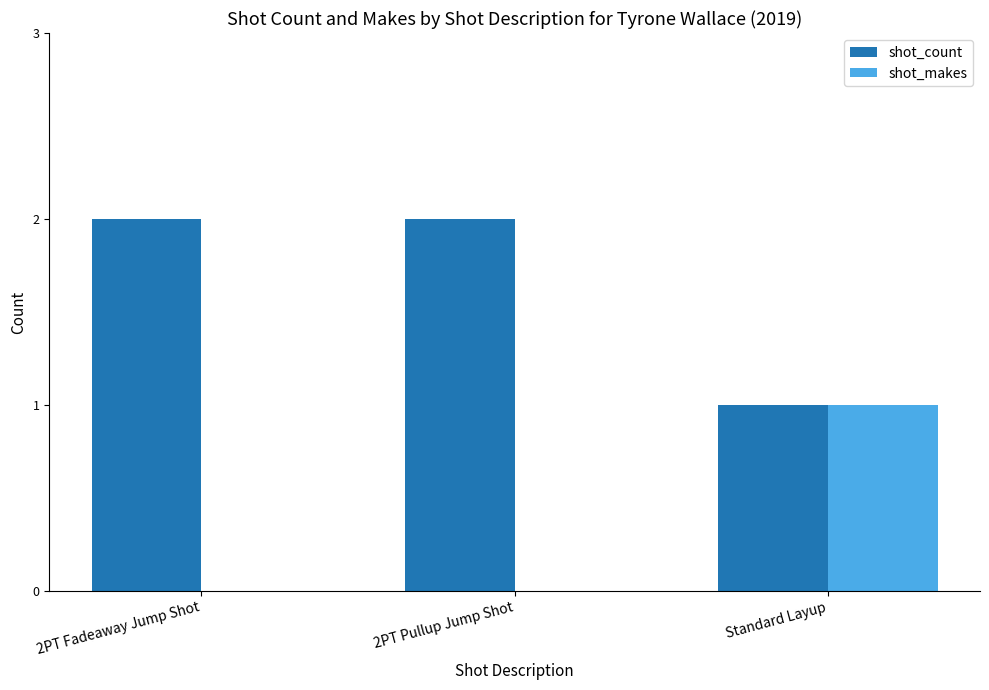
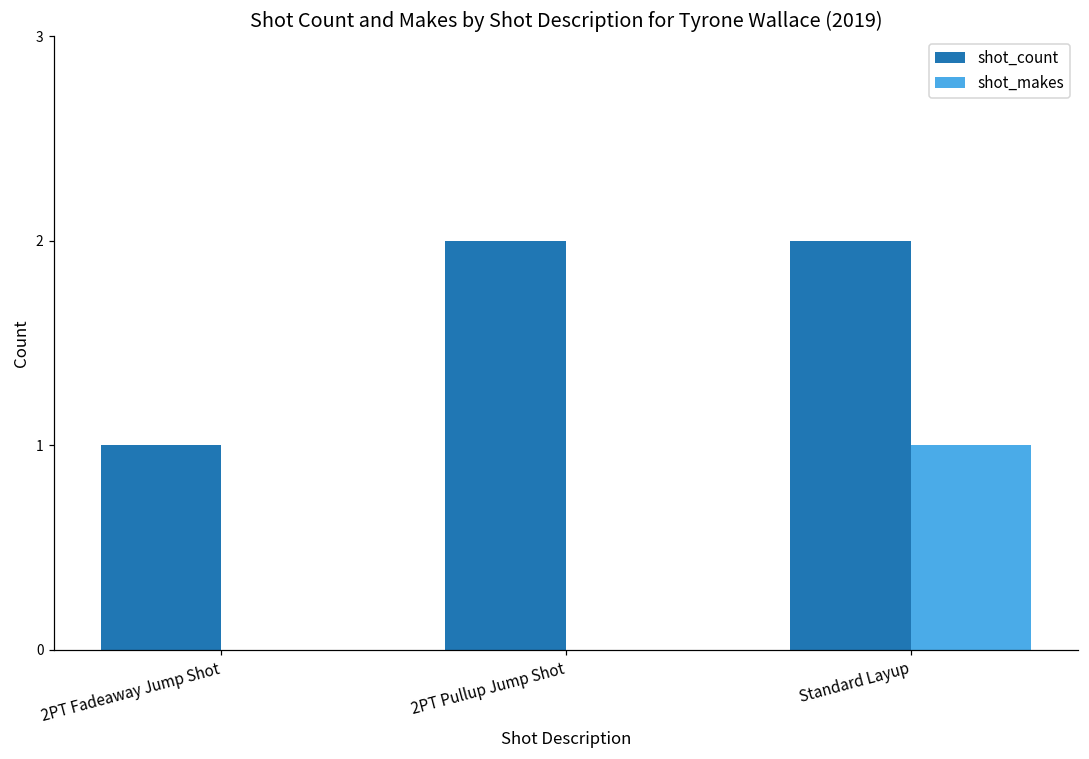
shot_count, 2PT Fadeaway Jump Shot: 2 -> 1
shot_count, Standard Layup: 1 -> 2
